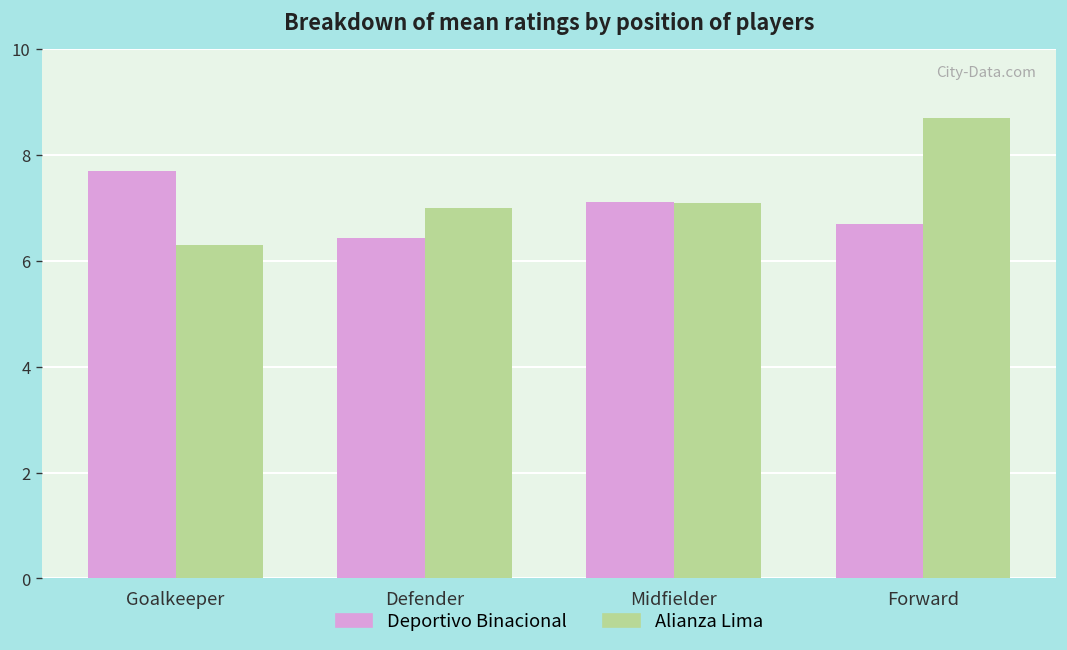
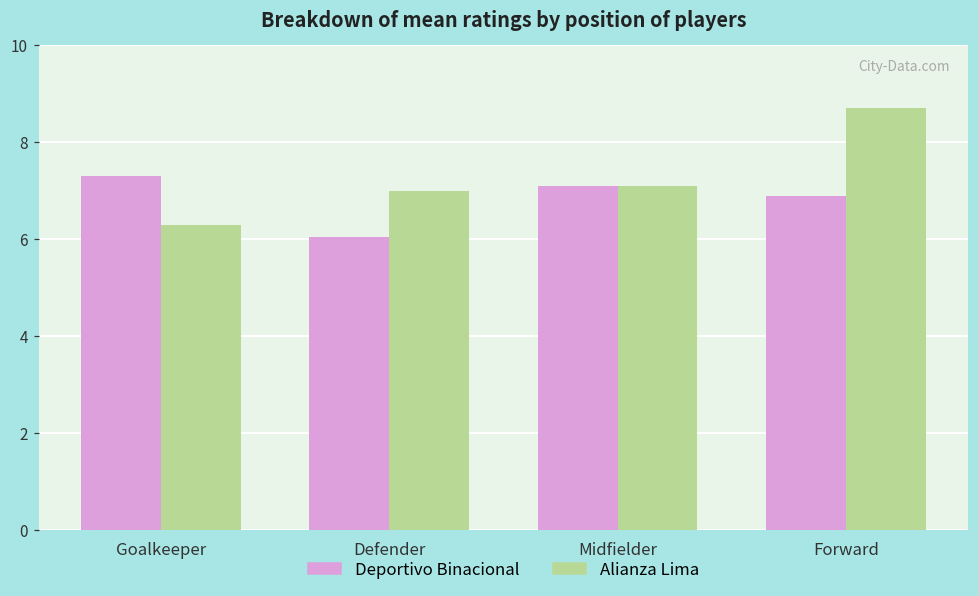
Deportivo Binacional, Goalkeeper: 7.7 -> 7.3
Deportivo Binacional, Defender: 6.4 -> 6.0
Deportivo Binacional, Forward: 6.7 -> 6.9
